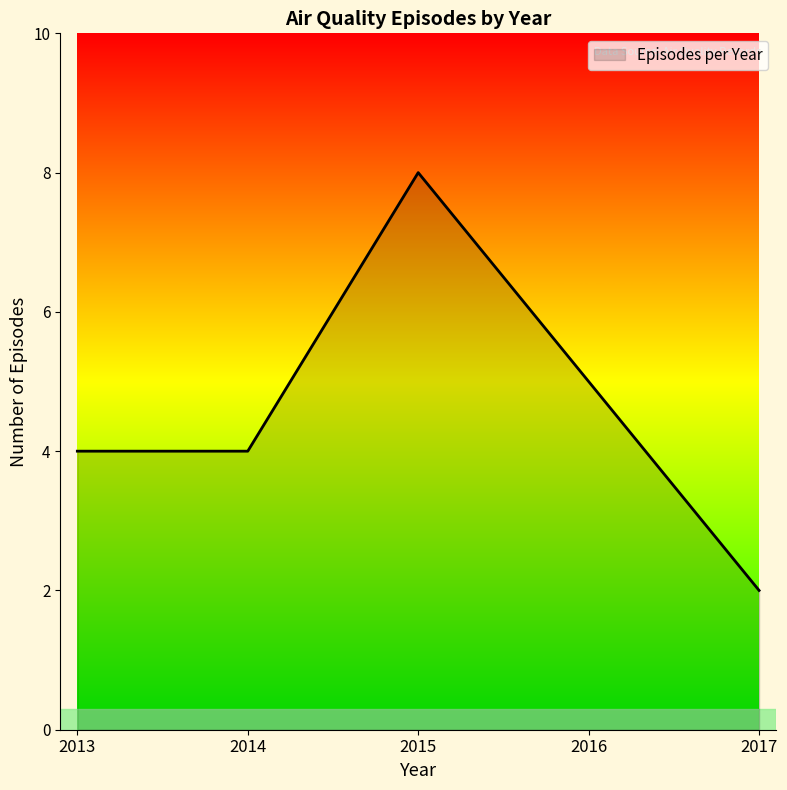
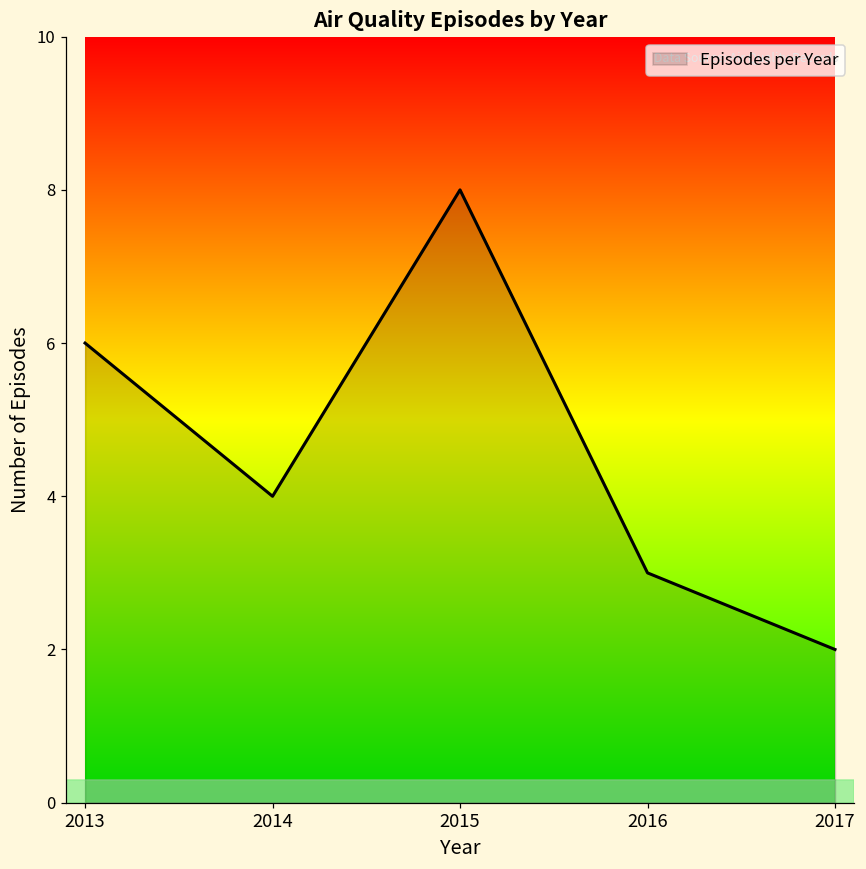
2013: 4 -> 6
2016: 5 -> 3
